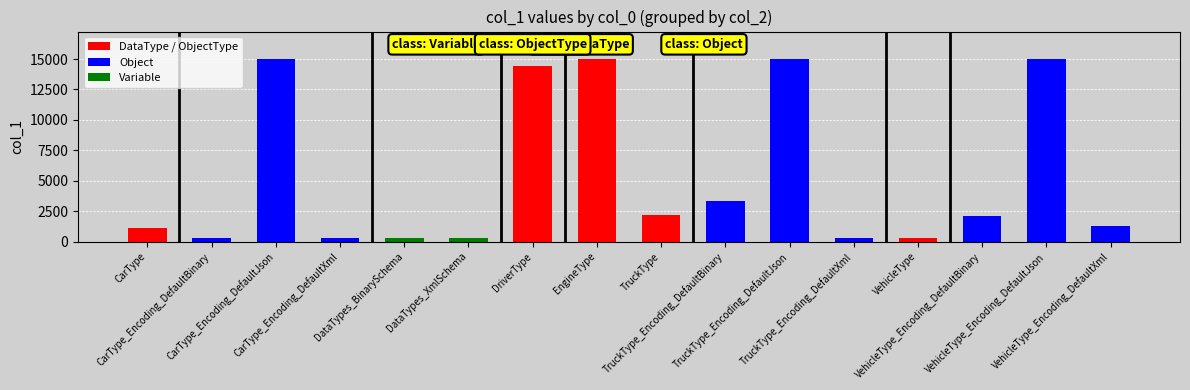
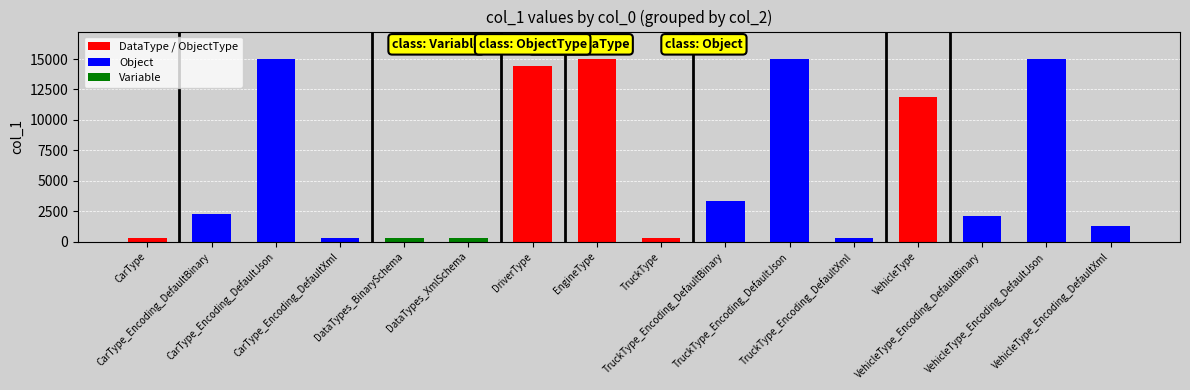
CarType: 1100 -> 300
CarType_Encoding_DefaultBinary: 300 -> 2300
TruckType: 2200 -> 300
VehicleType: 300 -> 11900
